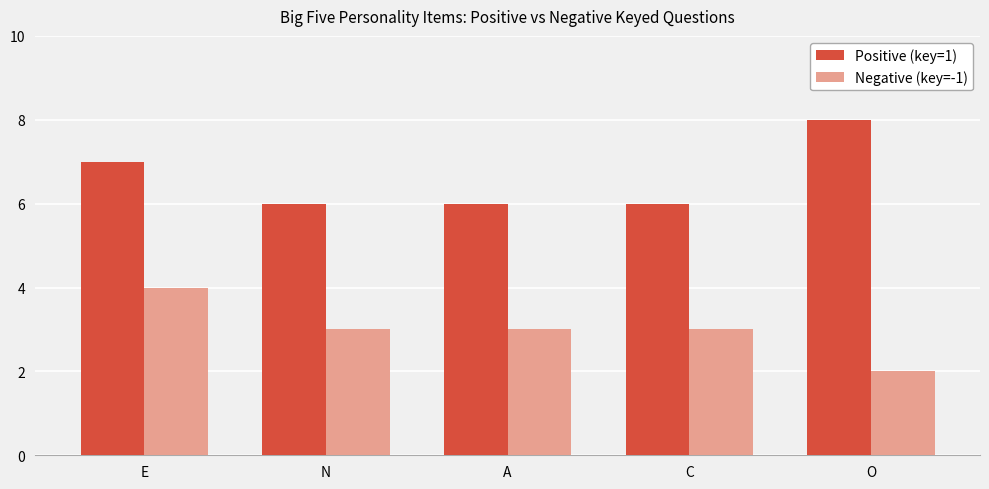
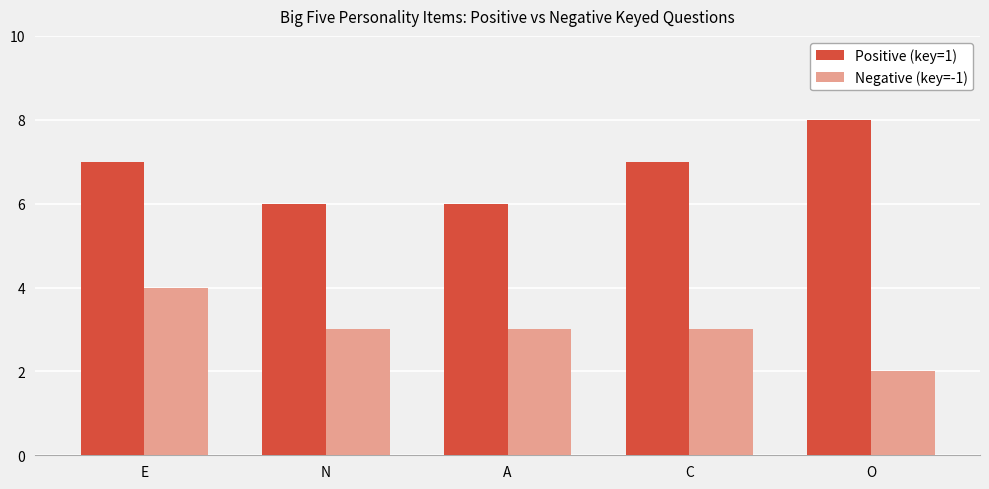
Positive (key=1), C: 6 -> 7
